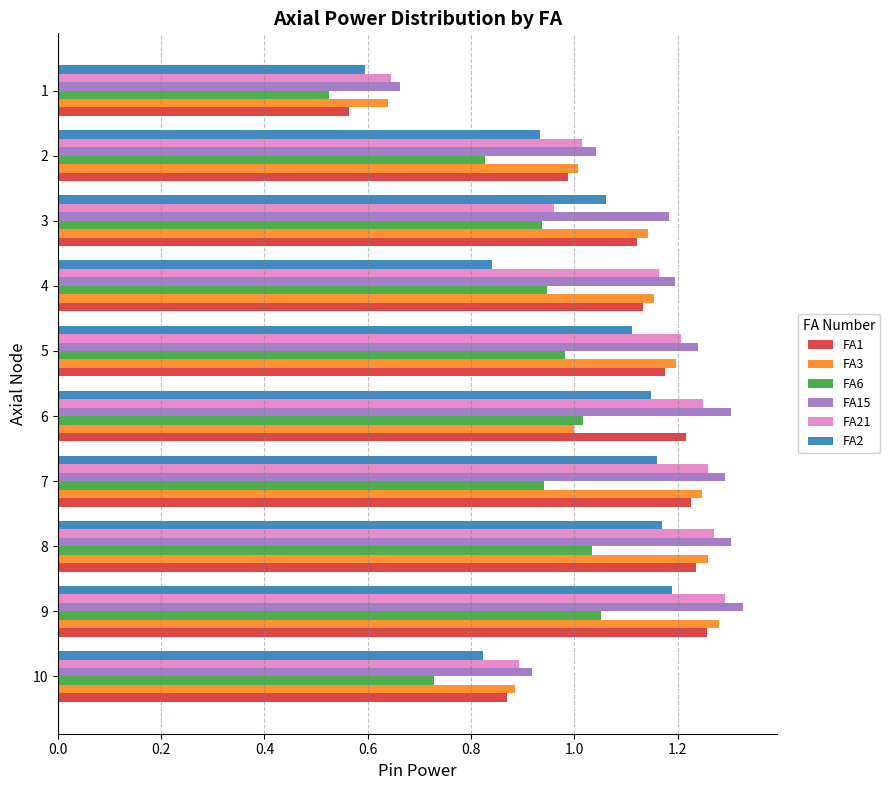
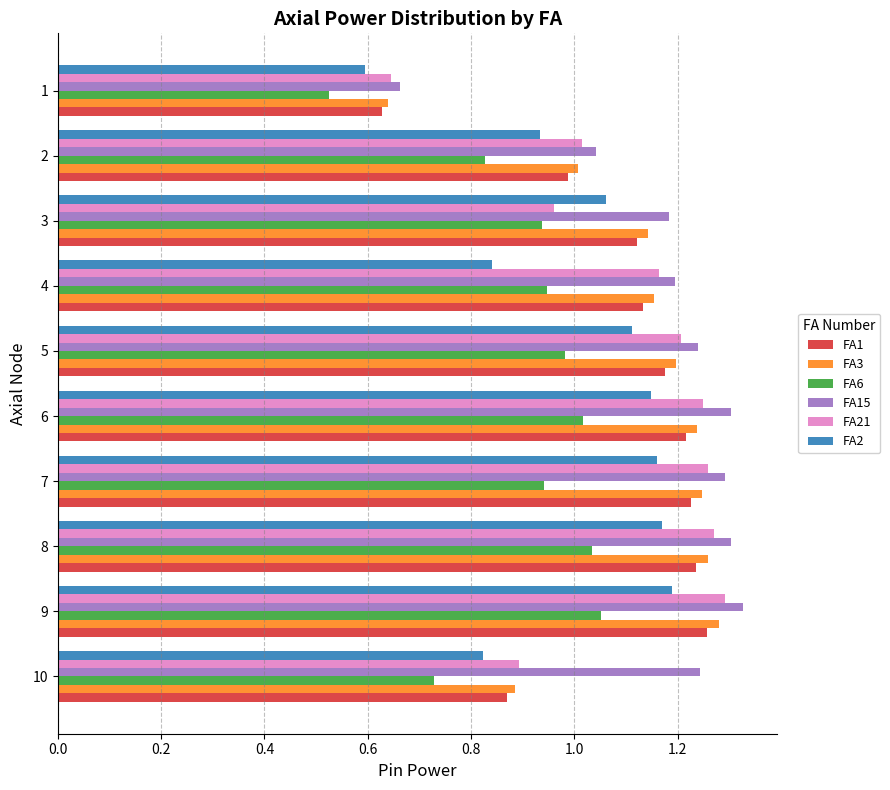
FA1, 1: 0.56 -> 0.63
FA3, 6: 1.00 -> 1.24
FA15, 10: 0.92 -> 1.24
